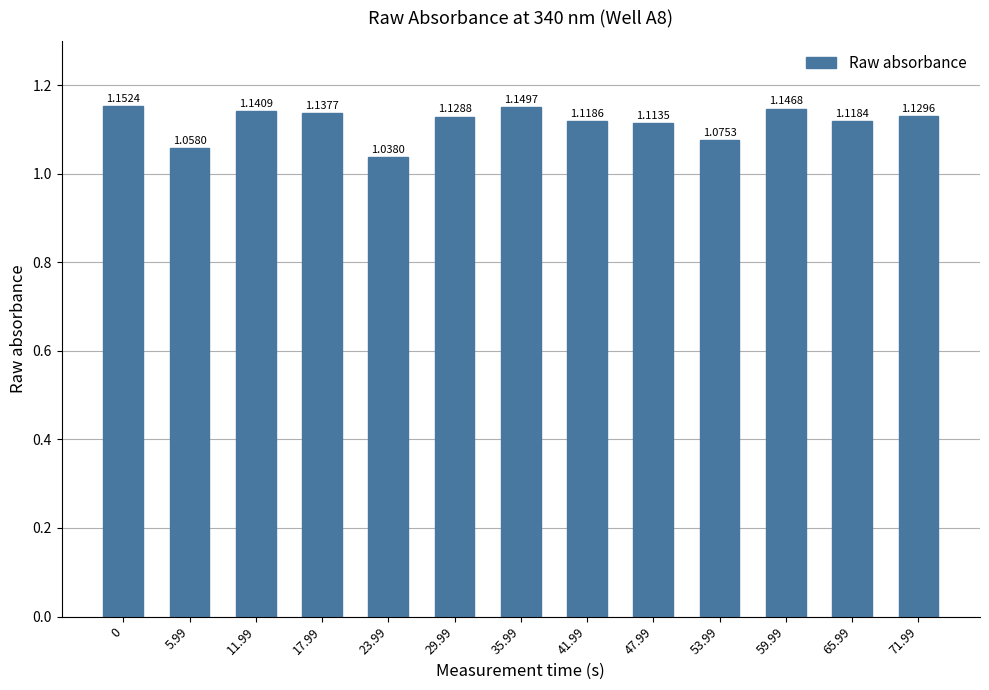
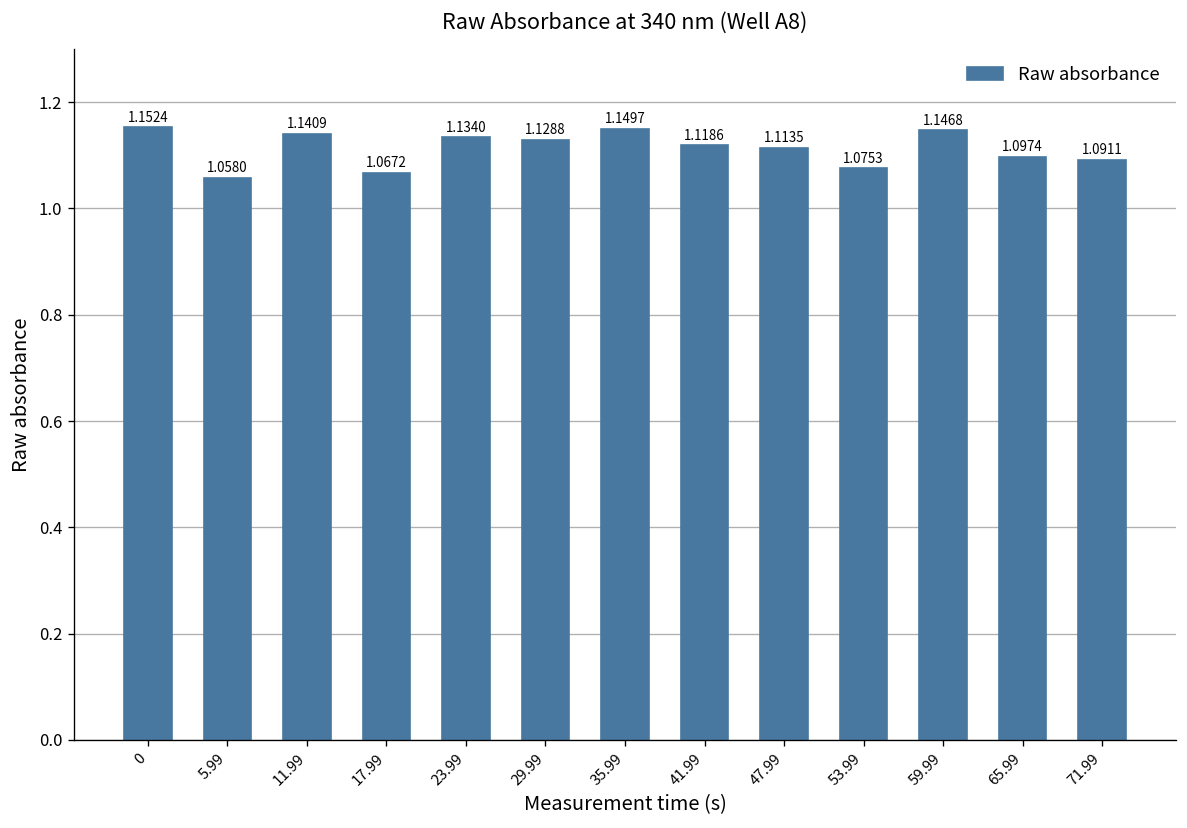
17.99: 1.1377 -> 1.0672
23.99: 1.0380 -> 1.1340
65.99: 1.1184 -> 1.0974
71.99: 1.1296 -> 1.0911
